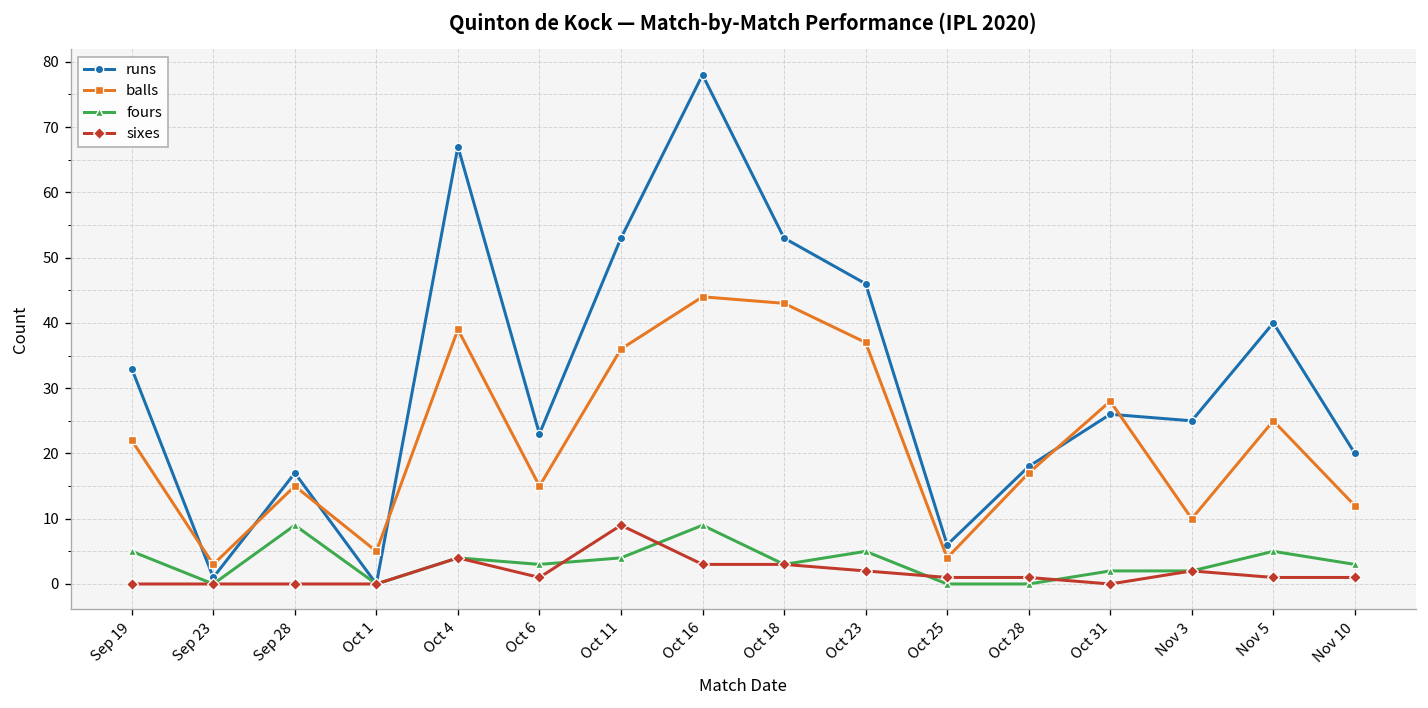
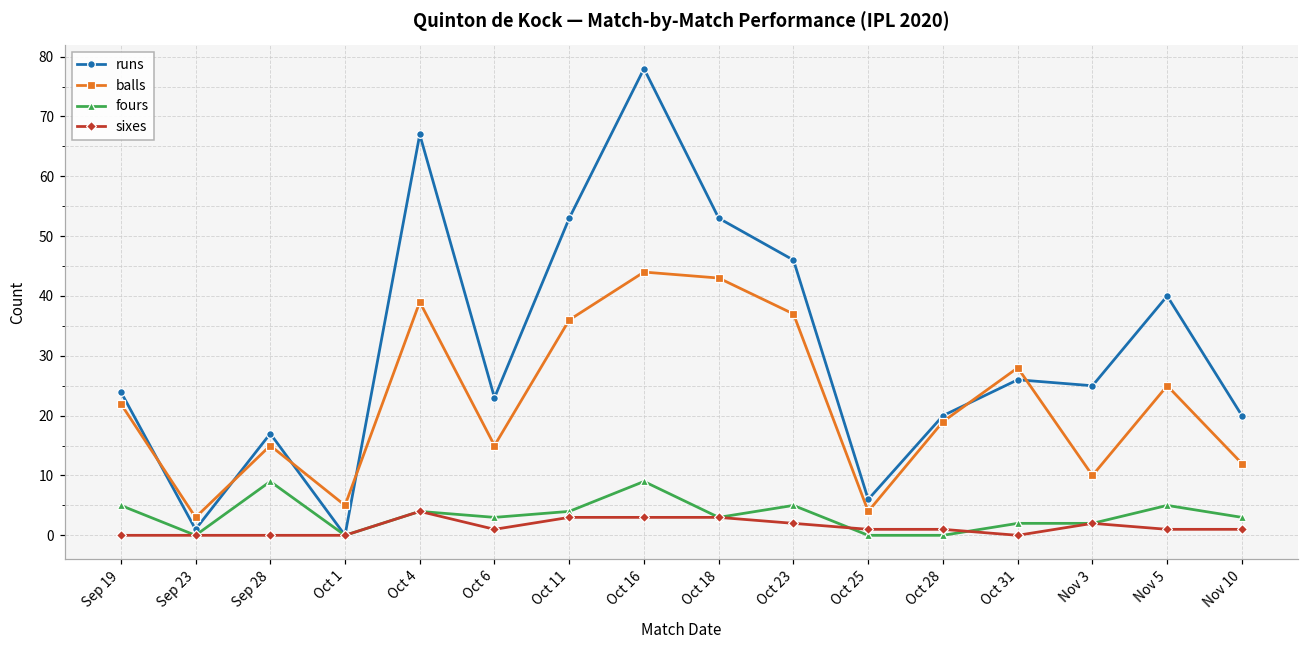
runs, Sep 19: 33 -> 24
sixes, Oct 11: 9 -> 3
runs, Oct 28: 18 -> 20
balls, Oct 28: 17 -> 19
